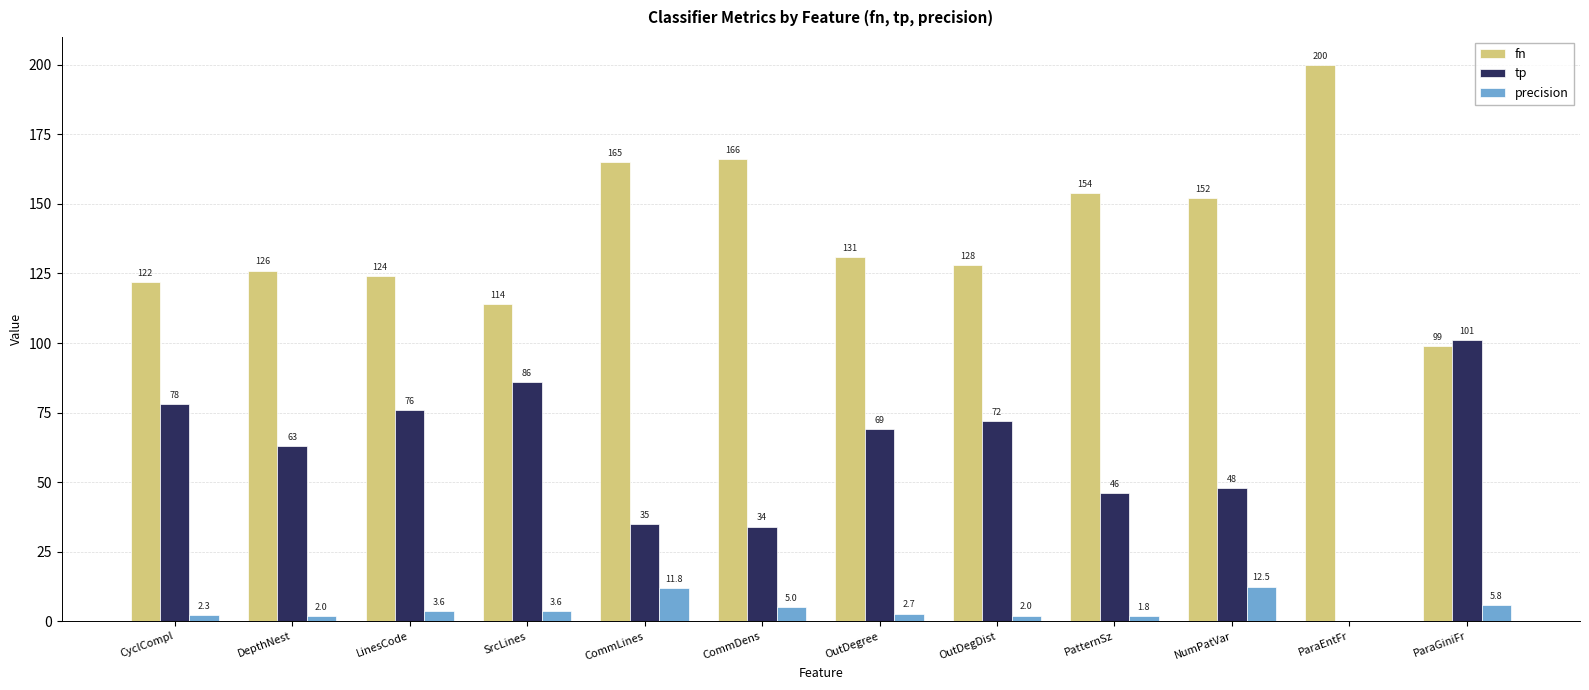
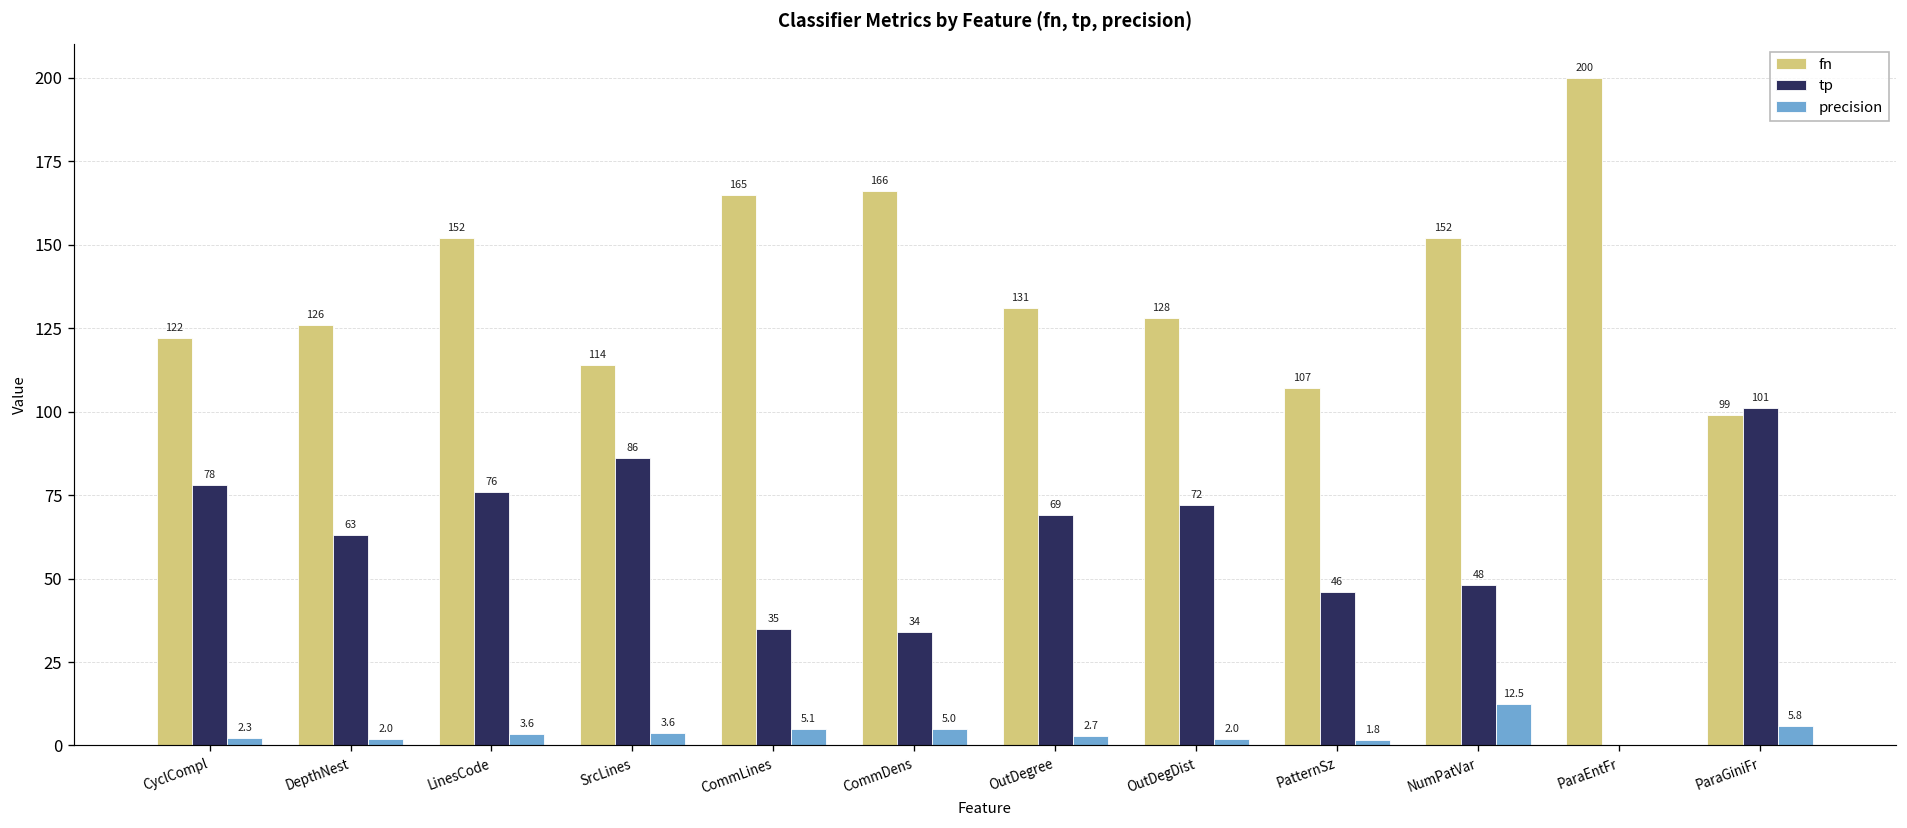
fn, LinesCode: 124 -> 152
precision, CommLines: 11.8 -> 5.1
fn, PatternSz: 154 -> 107
